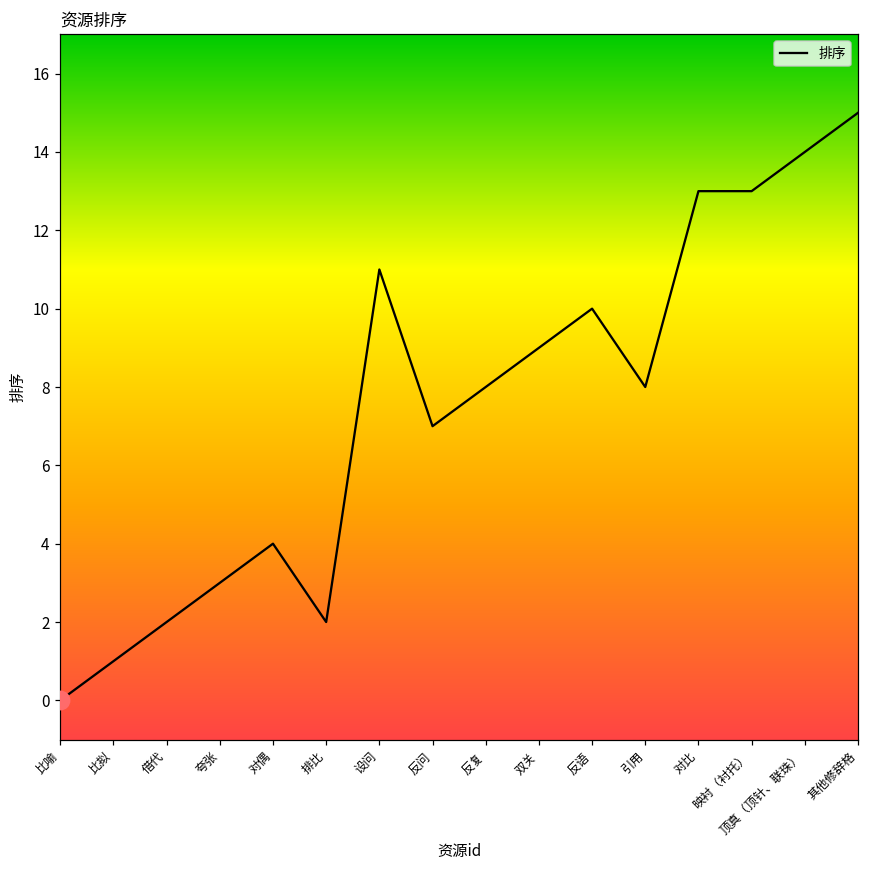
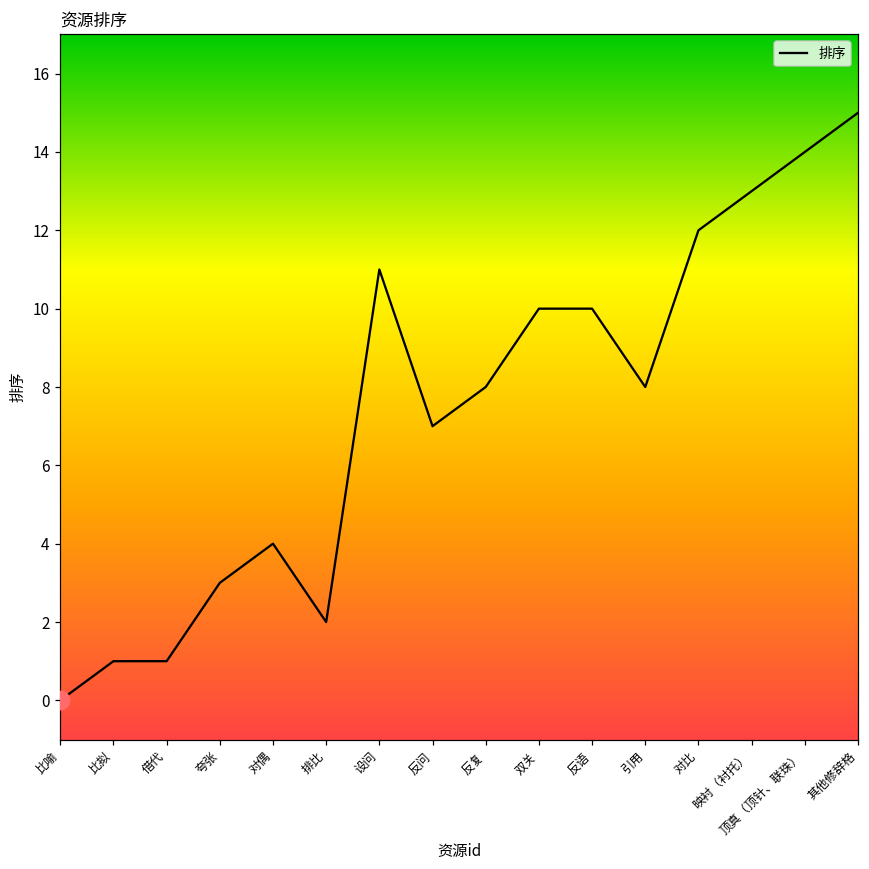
排序, 借代: 2 -> 1
排序, 双关: 9 -> 10
排序, 对比: 13 -> 12
